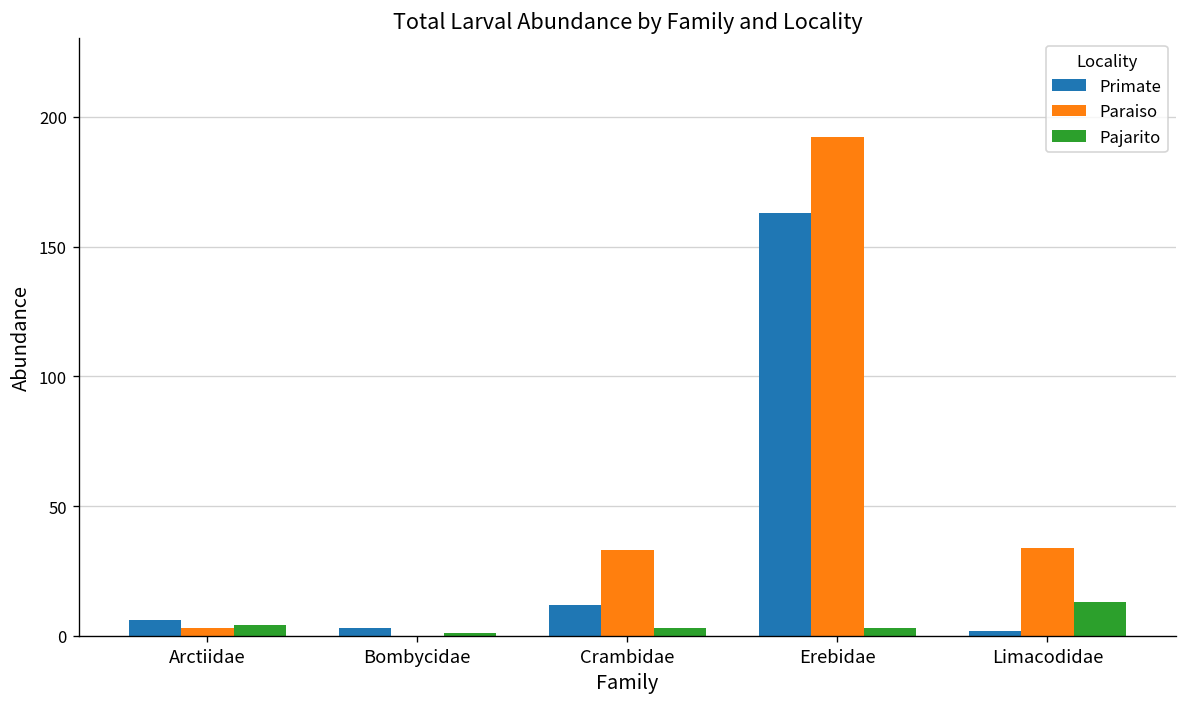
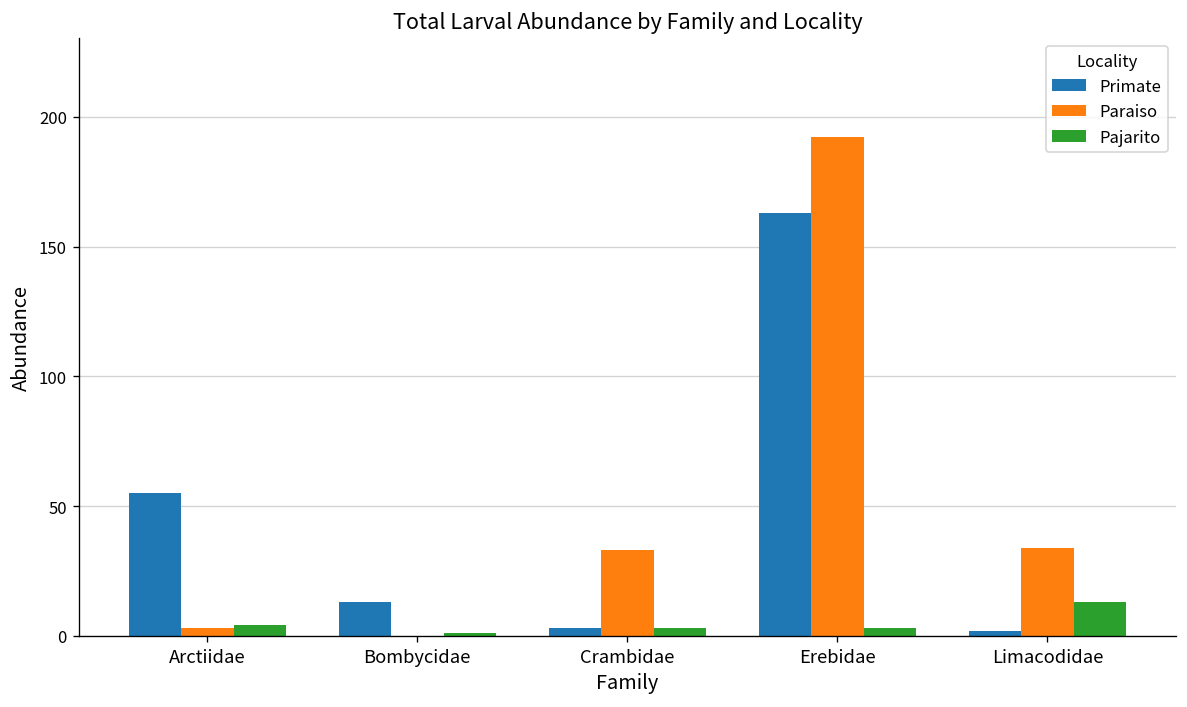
Primate, Arctiidae: 6 -> 55
Primate, Bombycidae: 3 -> 13
Primate, Crambidae: 12 -> 3
